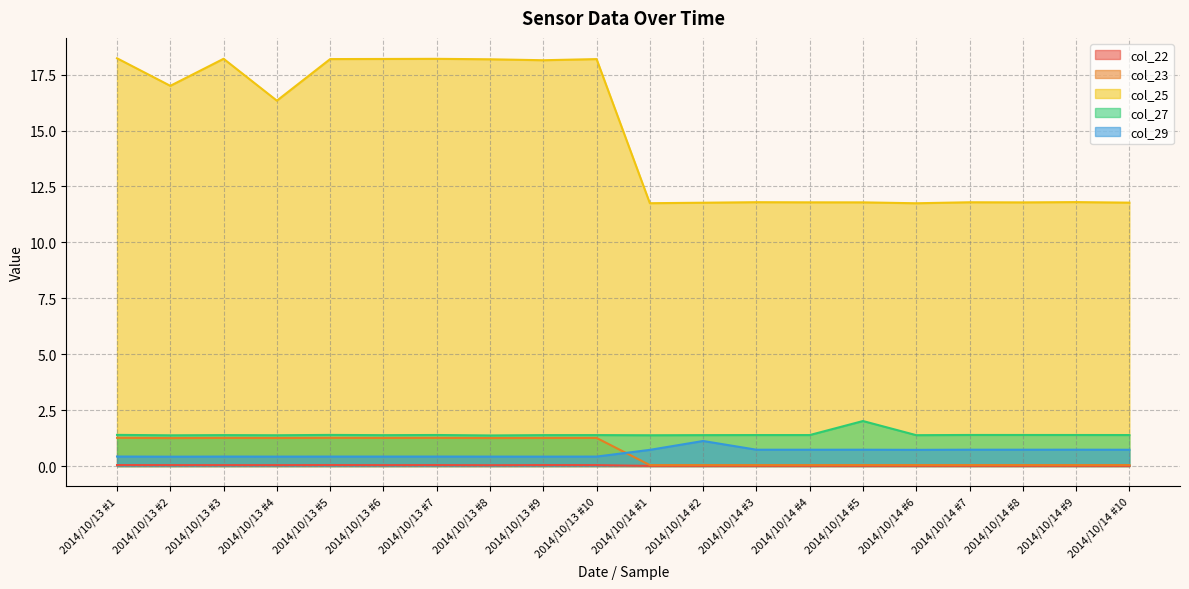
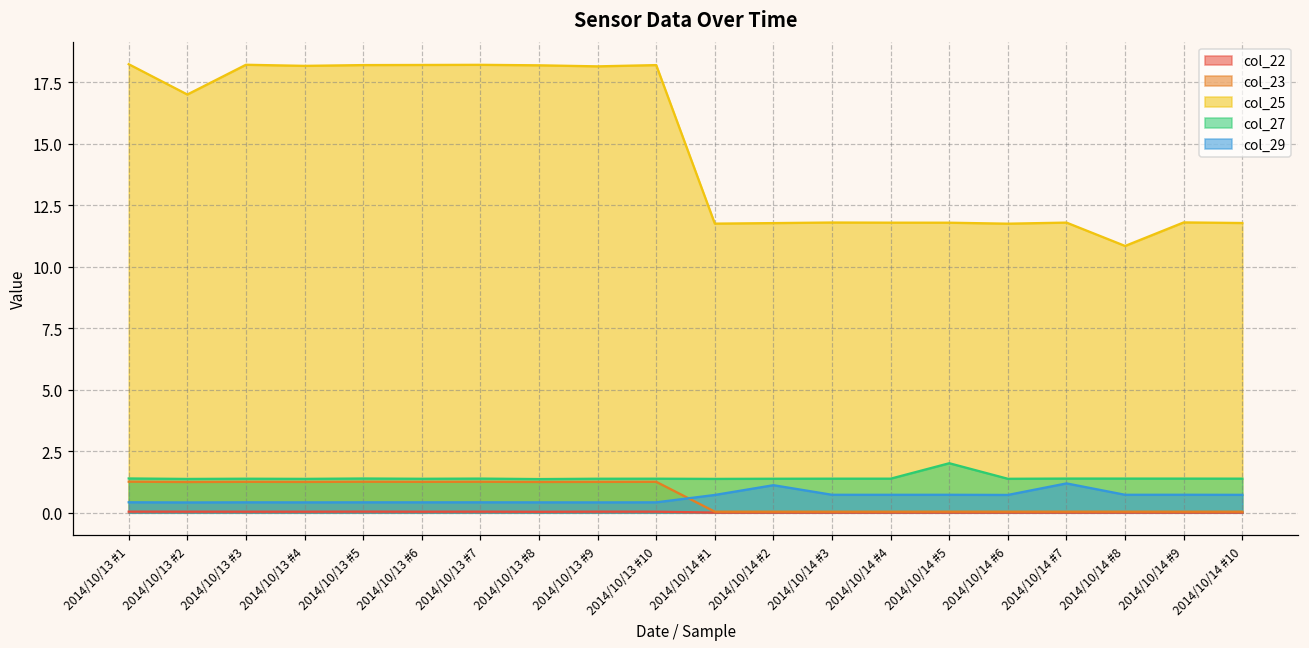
col_25, 2014/10/13 #4: 16.3 -> 18.2
col_29, 2014/10/14 #7: 0.7 -> 1.2
col_25, 2014/10/14 #8: 11.8 -> 10.8
